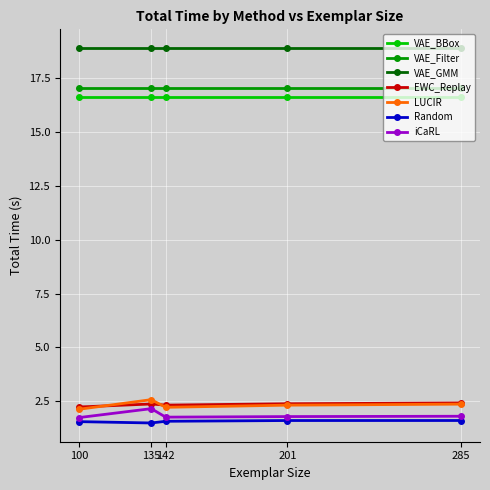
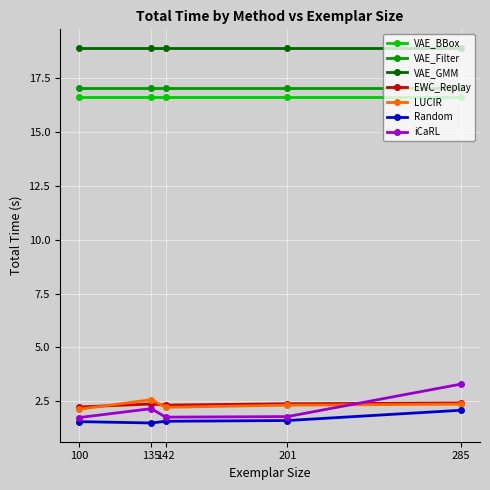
Random, 285: 1.6 -> 2.1
iCaRL, 285: 1.8 -> 3.3
